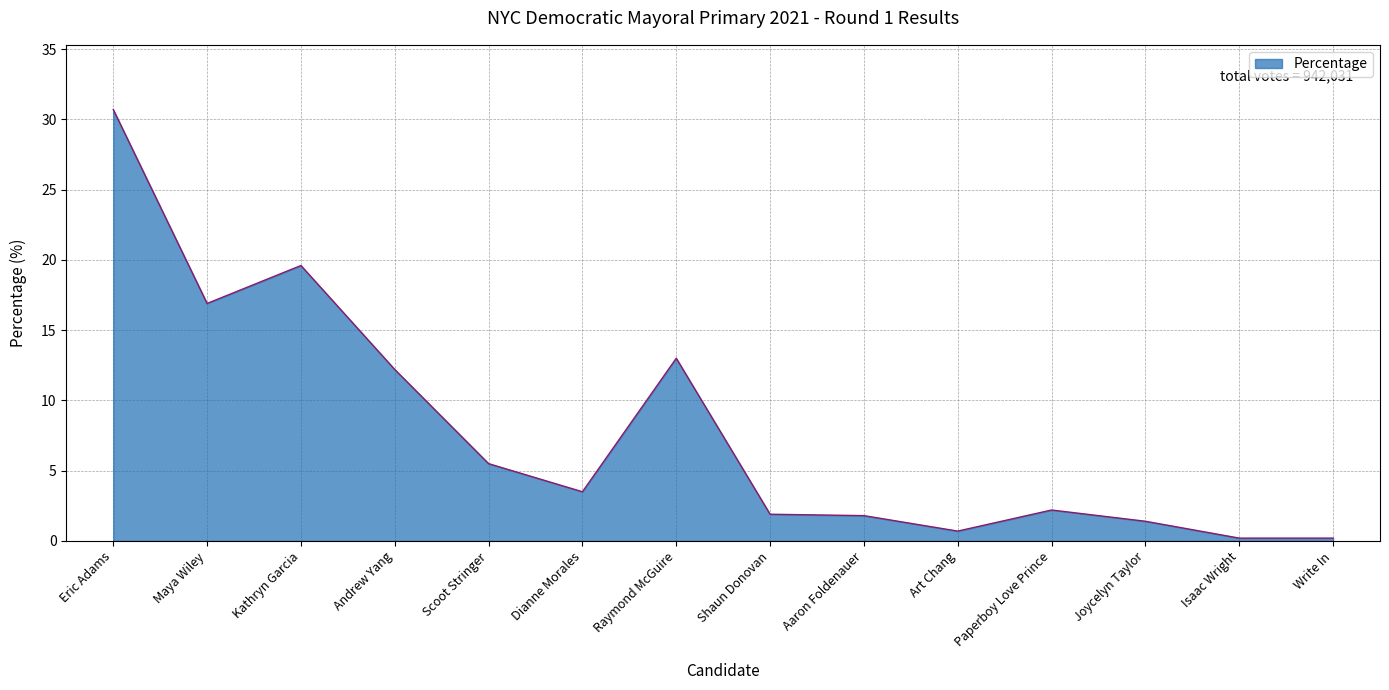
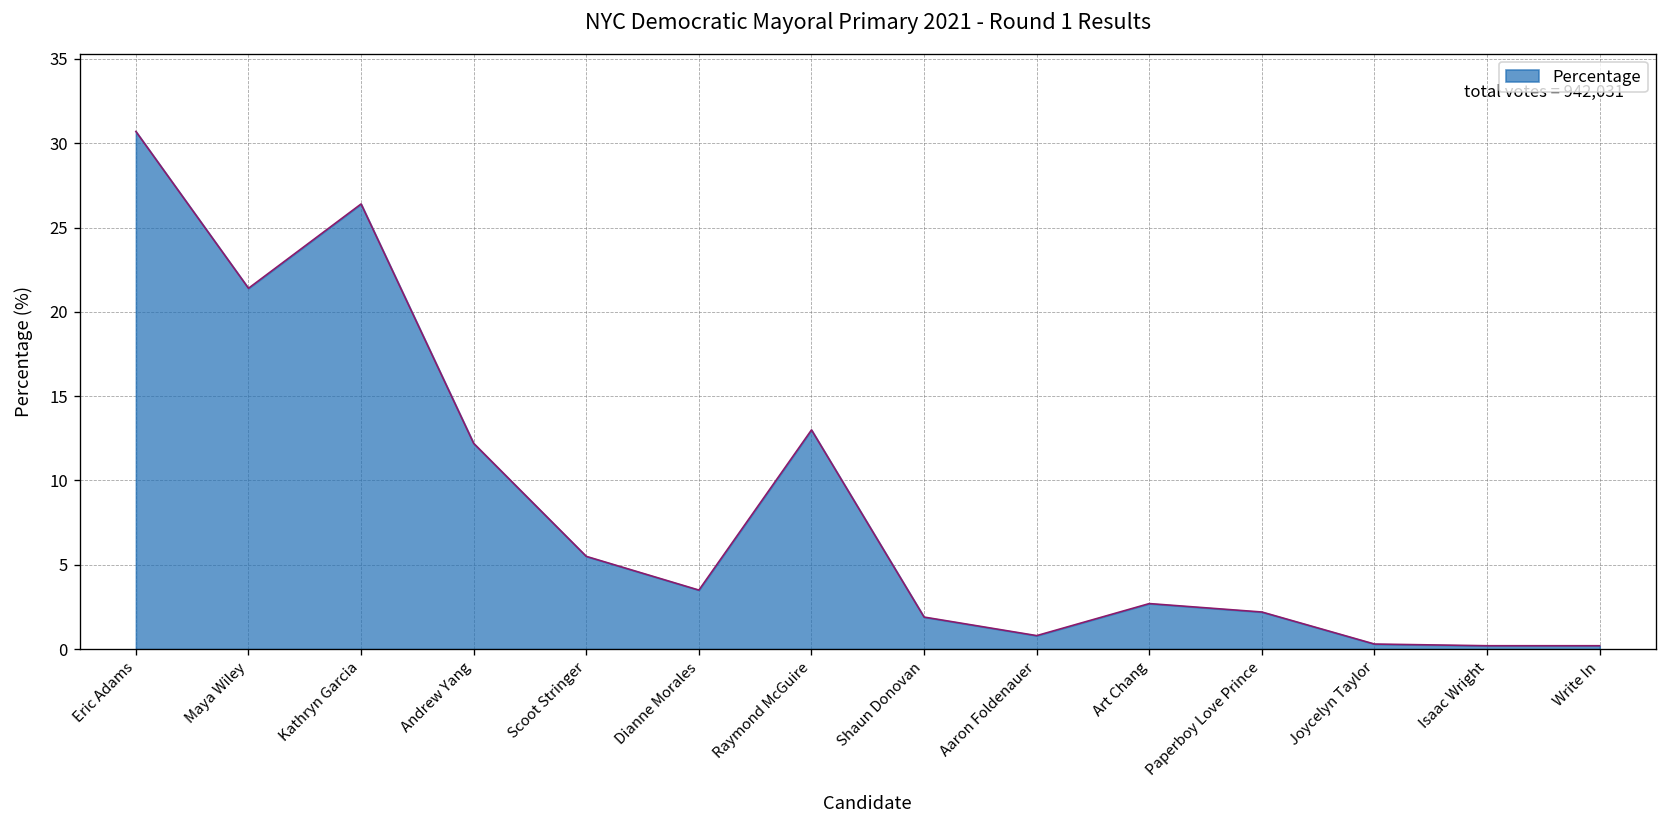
Maya Wiley: 16.9 -> 21.4
Kathryn Garcia: 19.6 -> 26.4
Aaron Foldenauer: 1.8 -> 0.8
Art Chang: 0.7 -> 2.7
Joycelyn Taylor: 1.4 -> 0.3
